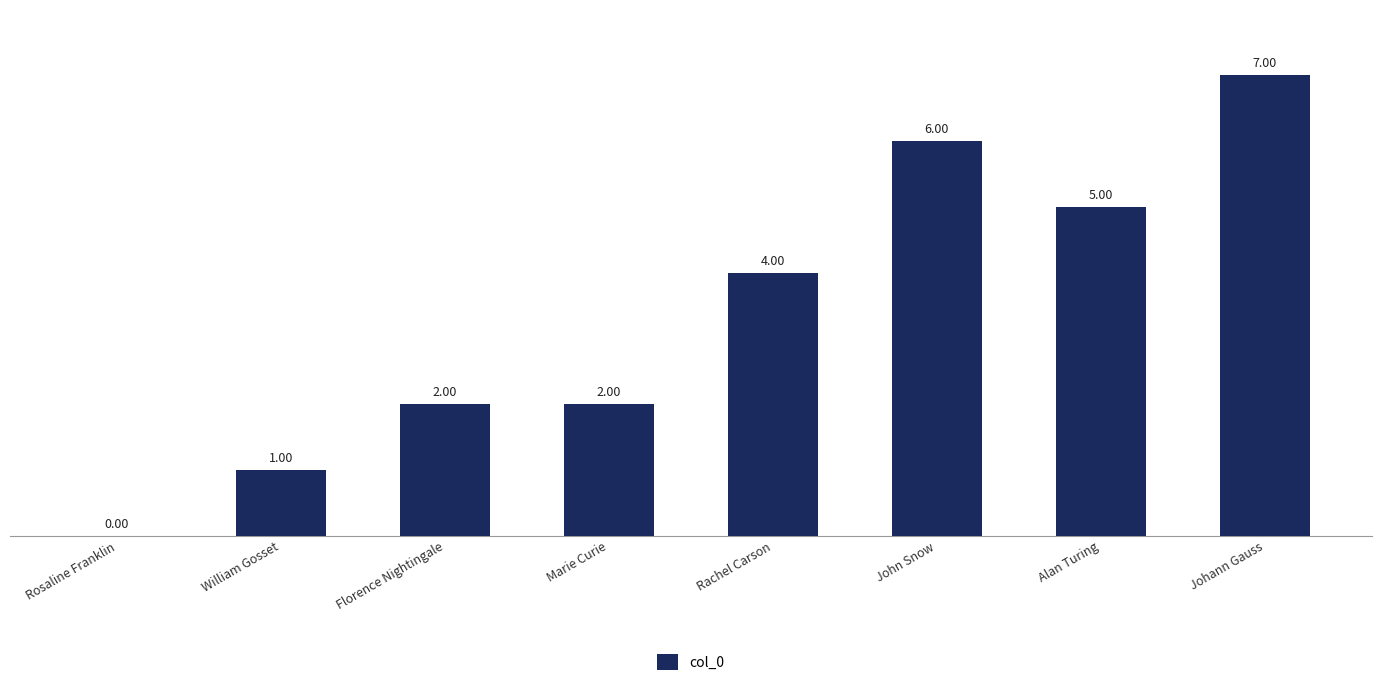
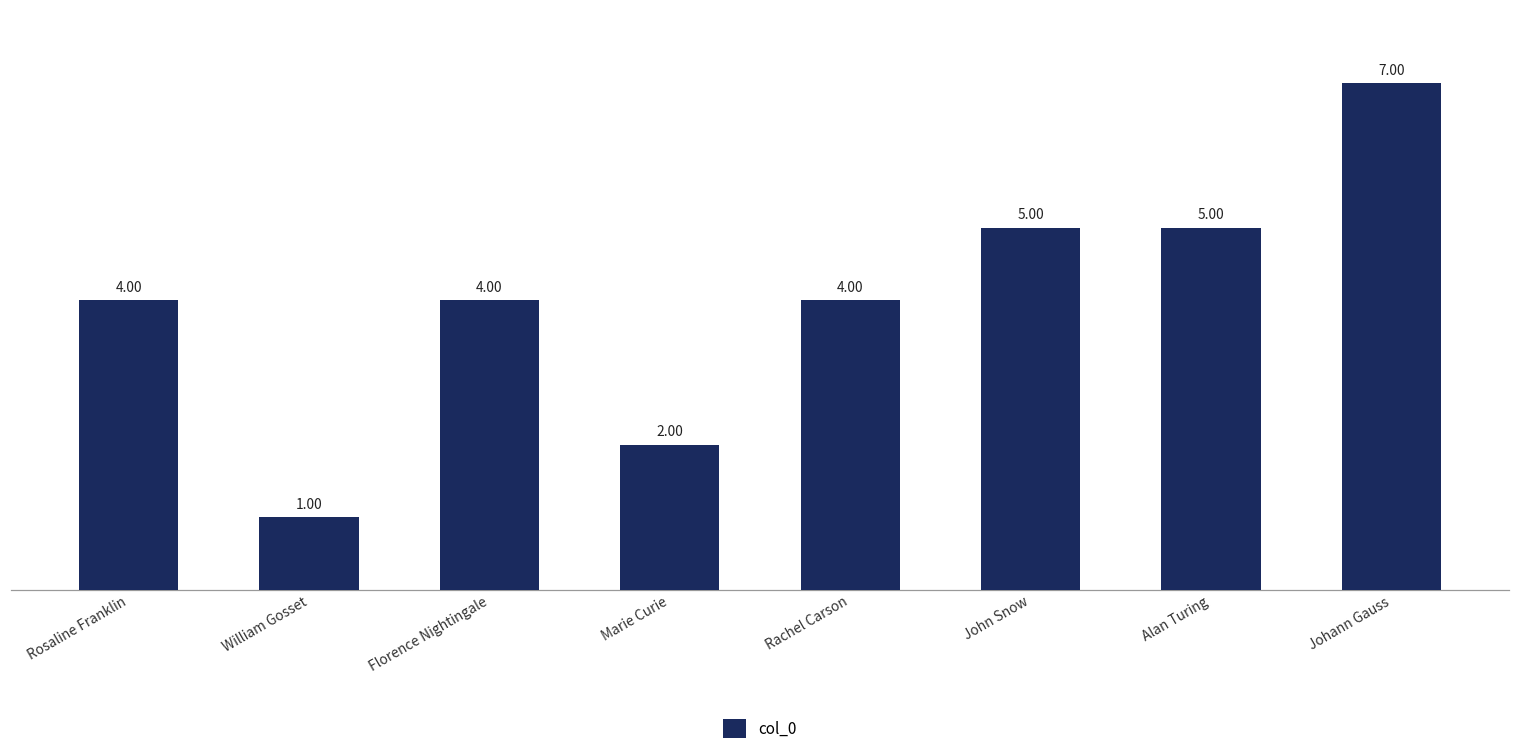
Rosaline Franklin: 0.00 -> 4.00
Florence Nightingale: 2.00 -> 4.00
John Snow: 6.00 -> 5.00
